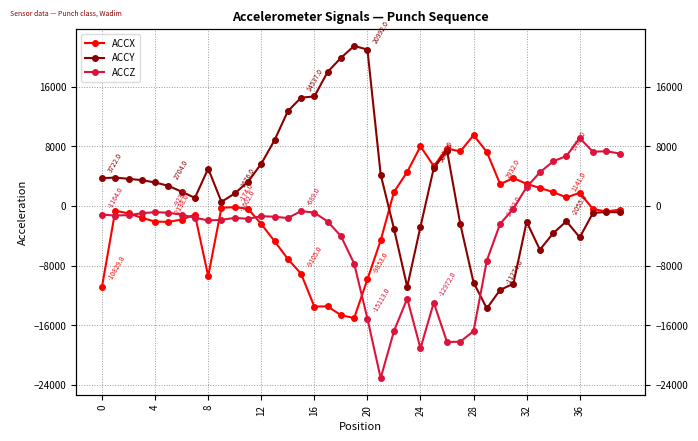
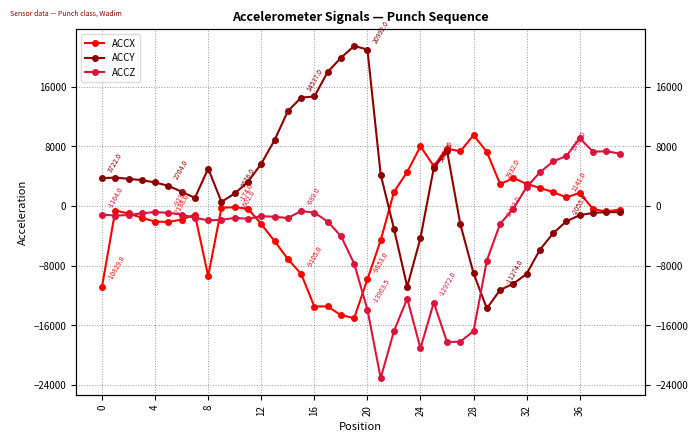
ACCZ, 20: -15113.0 -> -13903.5
ACCY, 24: -3000 -> -4000
ACCY, 28: -10000 -> -9000
ACCY, 32: -2000 -> -9000
ACCY, 36: -4000 -> -1000
